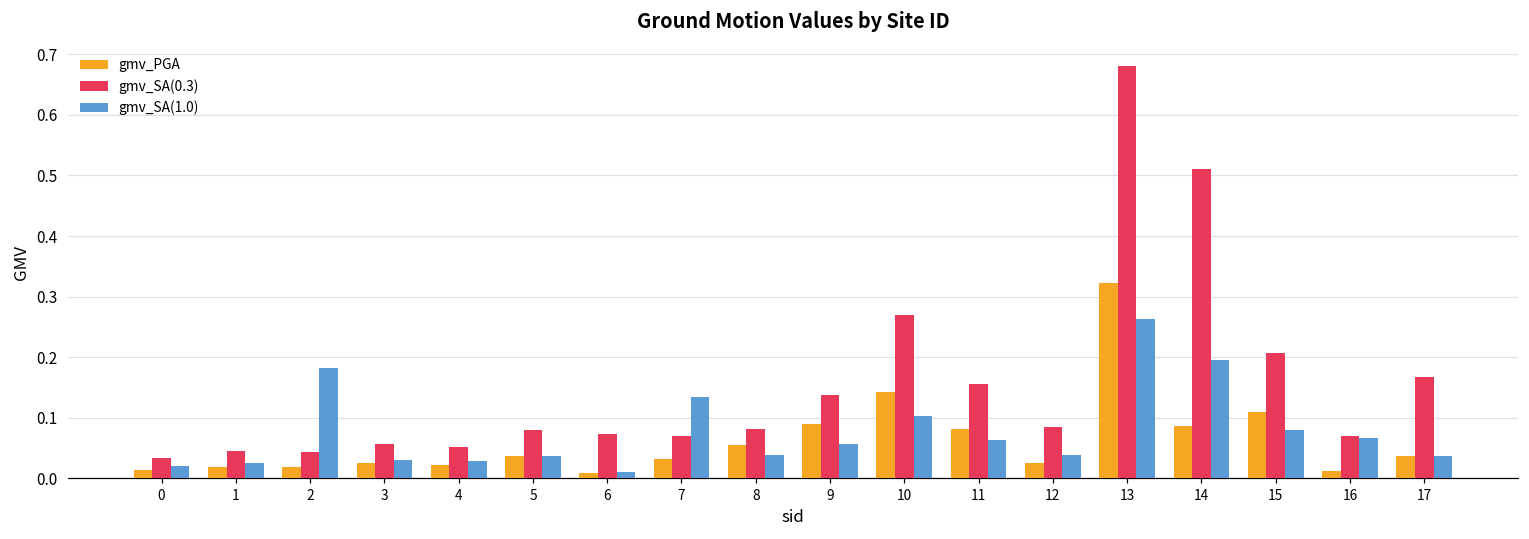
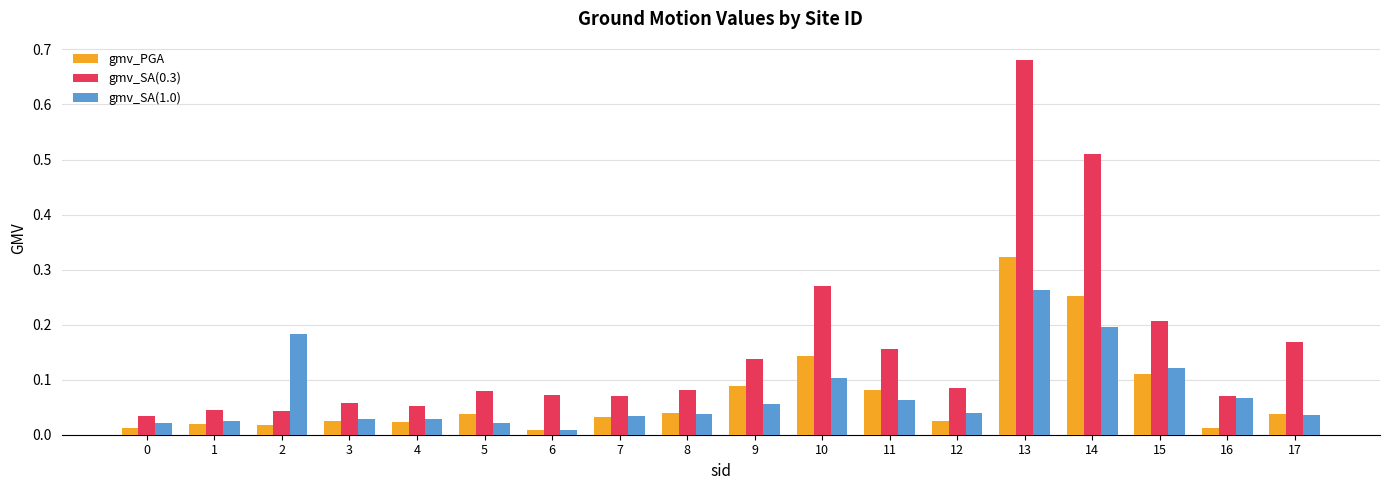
gmv_SA(1.0), 5: 0.04 -> 0.02
gmv_SA(1.0), 7: 0.13 -> 0.03
gmv_PGA, 8: 0.06 -> 0.04
gmv_PGA, 14: 0.09 -> 0.25
gmv_SA(1.0), 15: 0.08 -> 0.12
